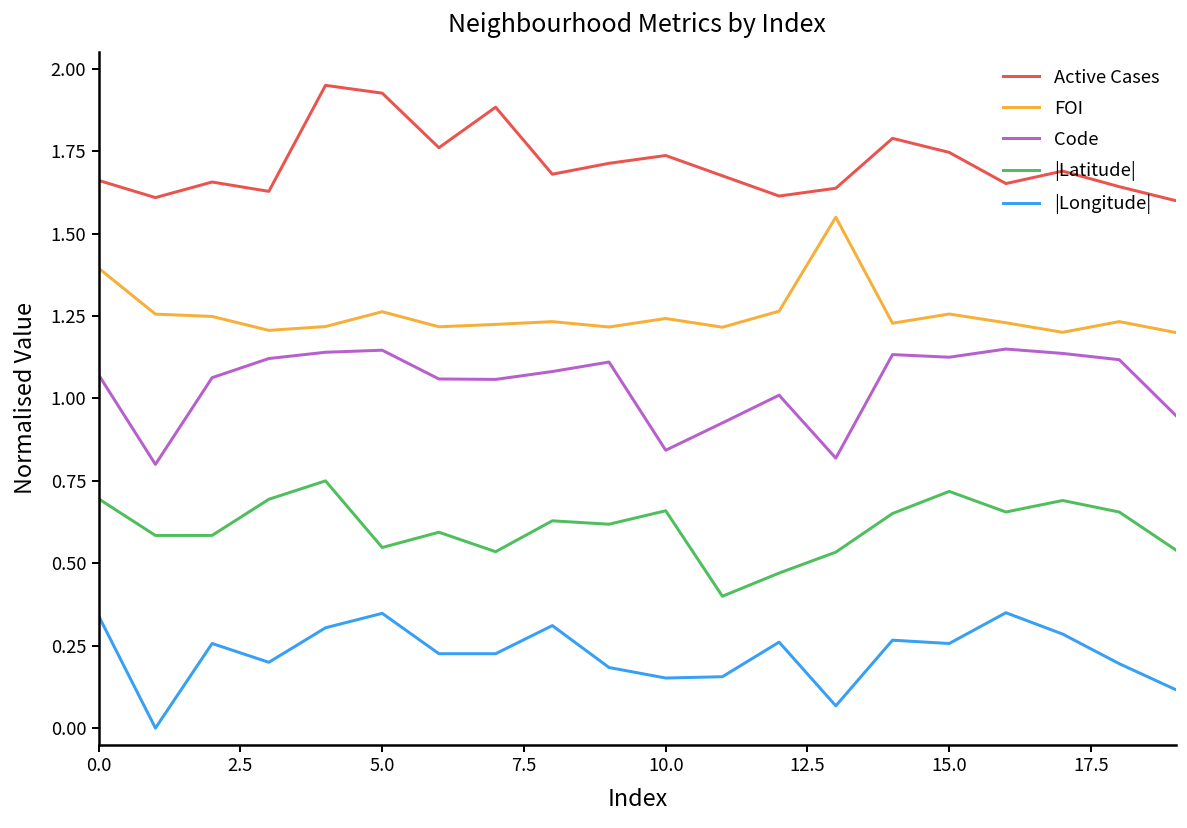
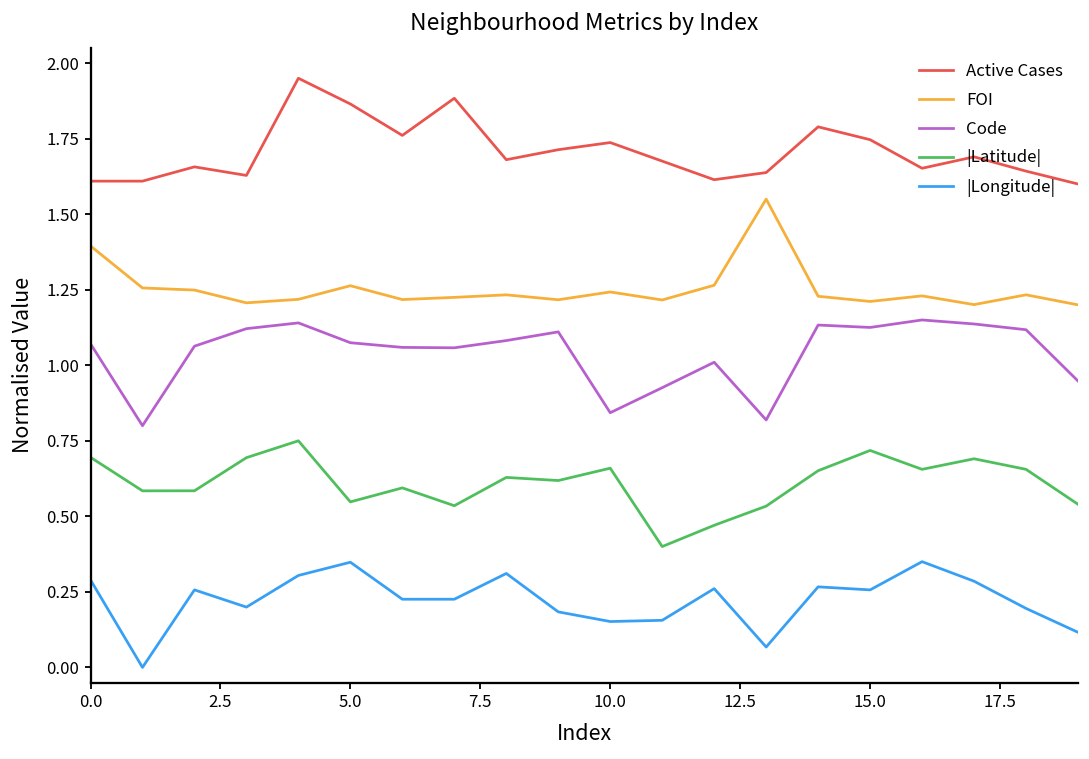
Active Cases, 0.0: 1.66 -> 1.61
|Longitude|, 0.0: 0.34 -> 0.29
Active Cases, 5.0: 1.93 -> 1.86
Code, 5.0: 1.15 -> 1.07
FOI, 15.0: 1.26 -> 1.21
